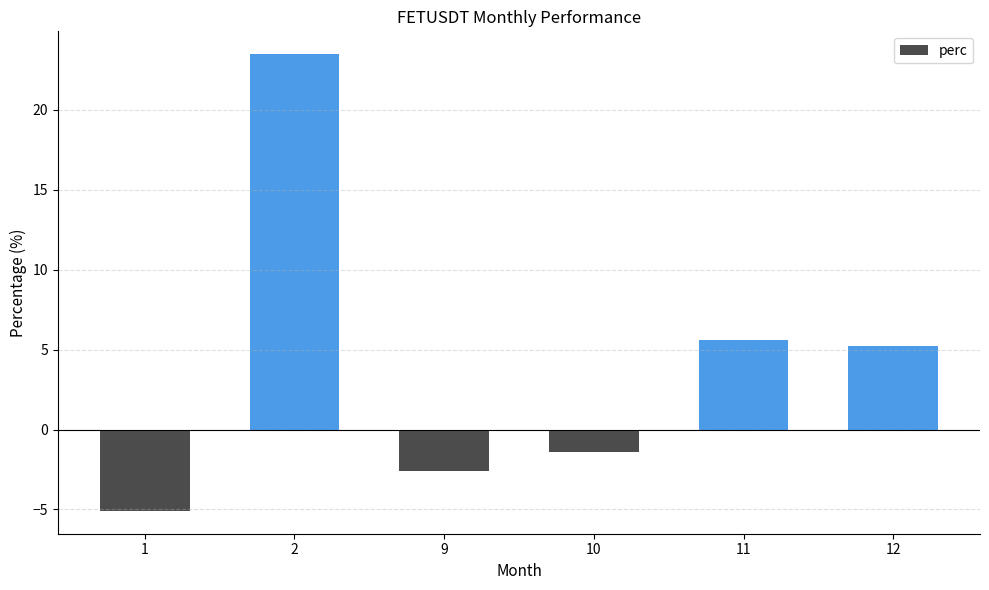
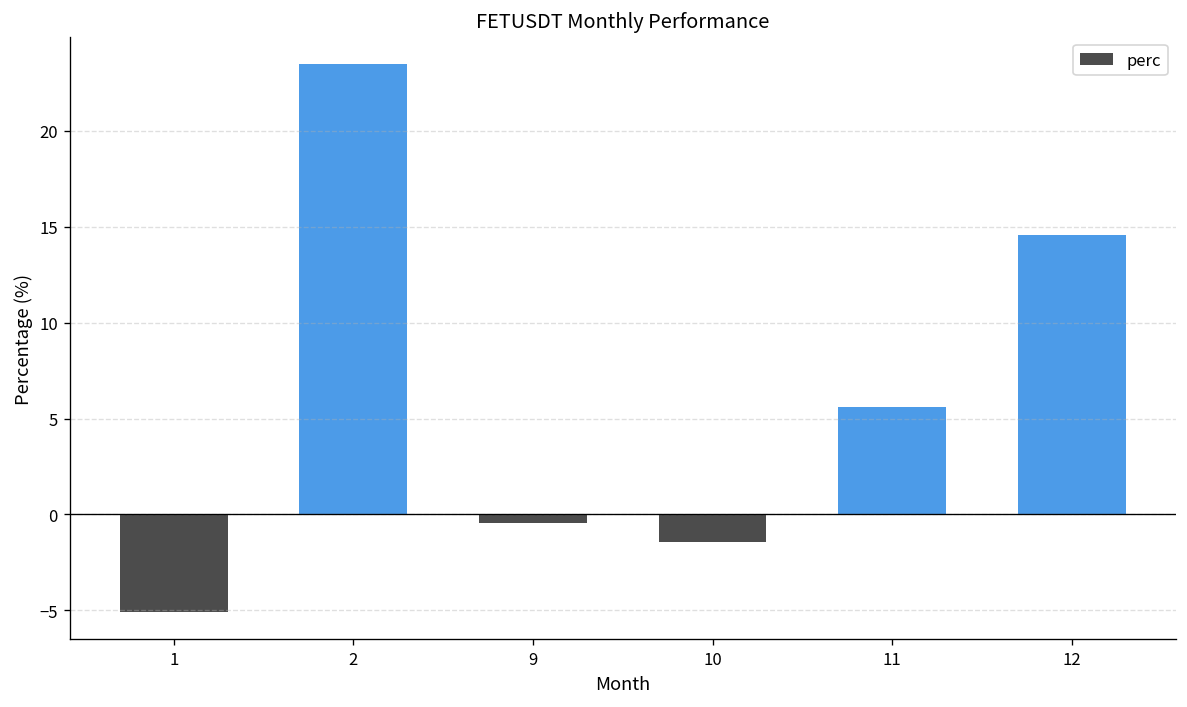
9: -2.6 -> -0.4
12: 5.2 -> 14.6
